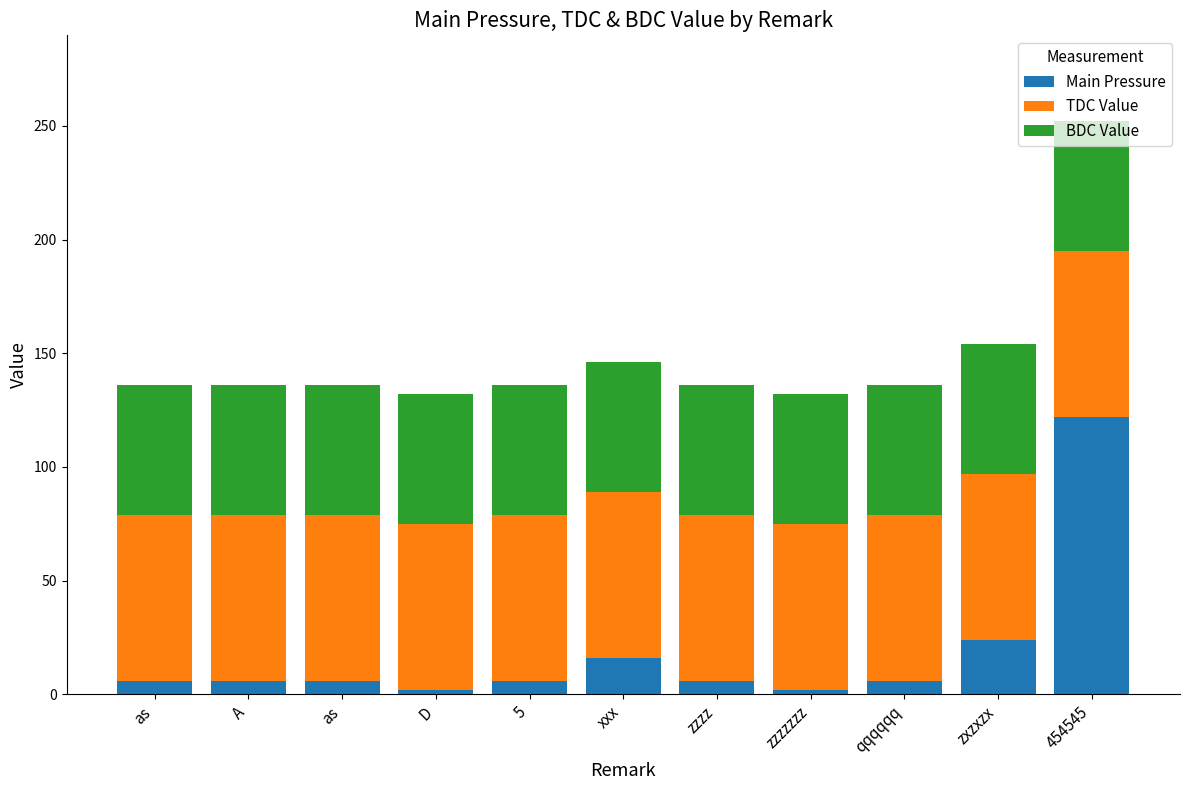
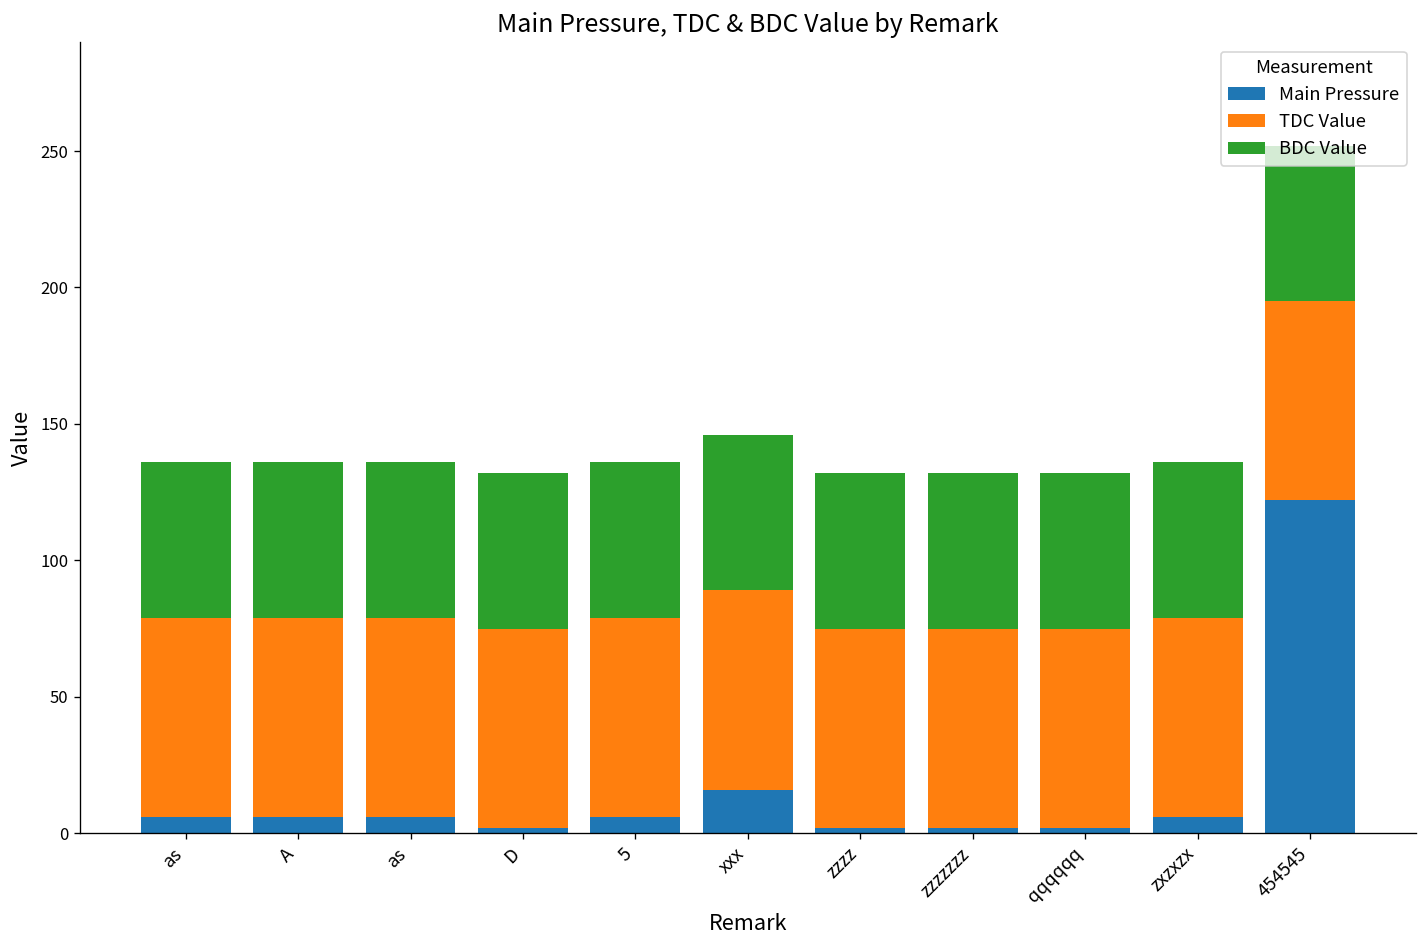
Main Pressure, zzzz: 6 -> 2
Main Pressure, qqqqqq: 6 -> 2
Main Pressure, zxzxzx: 24 -> 6
